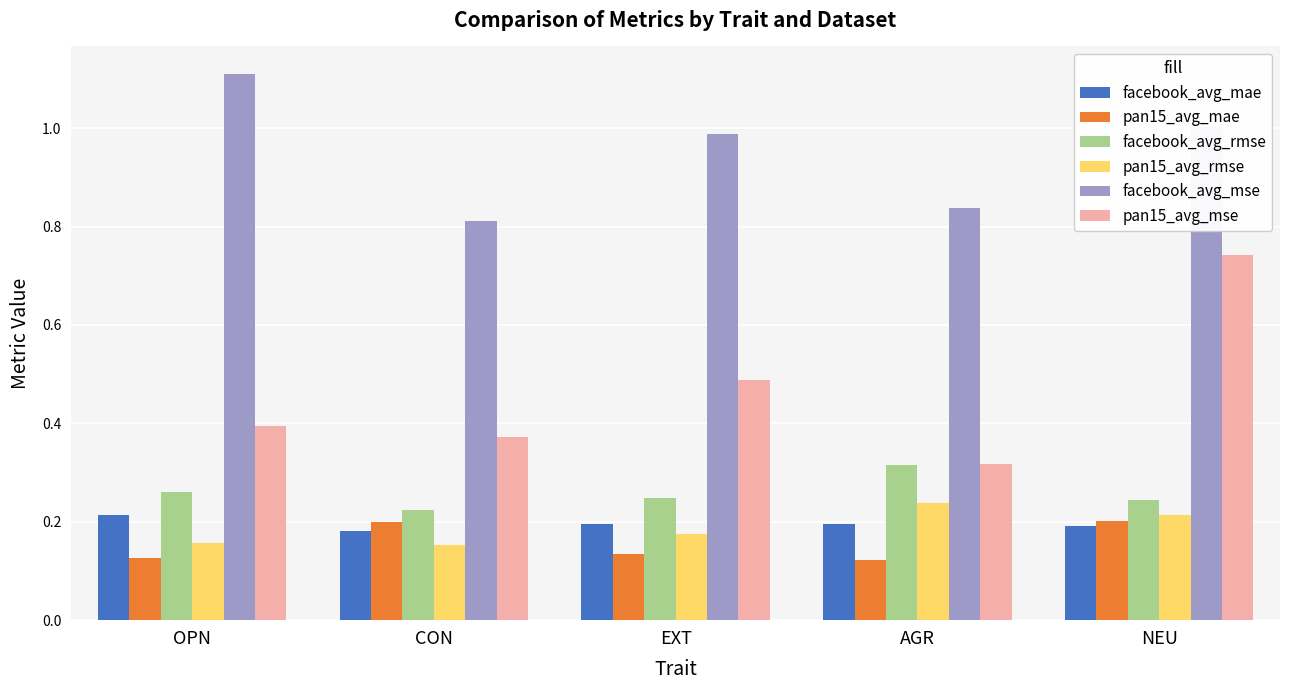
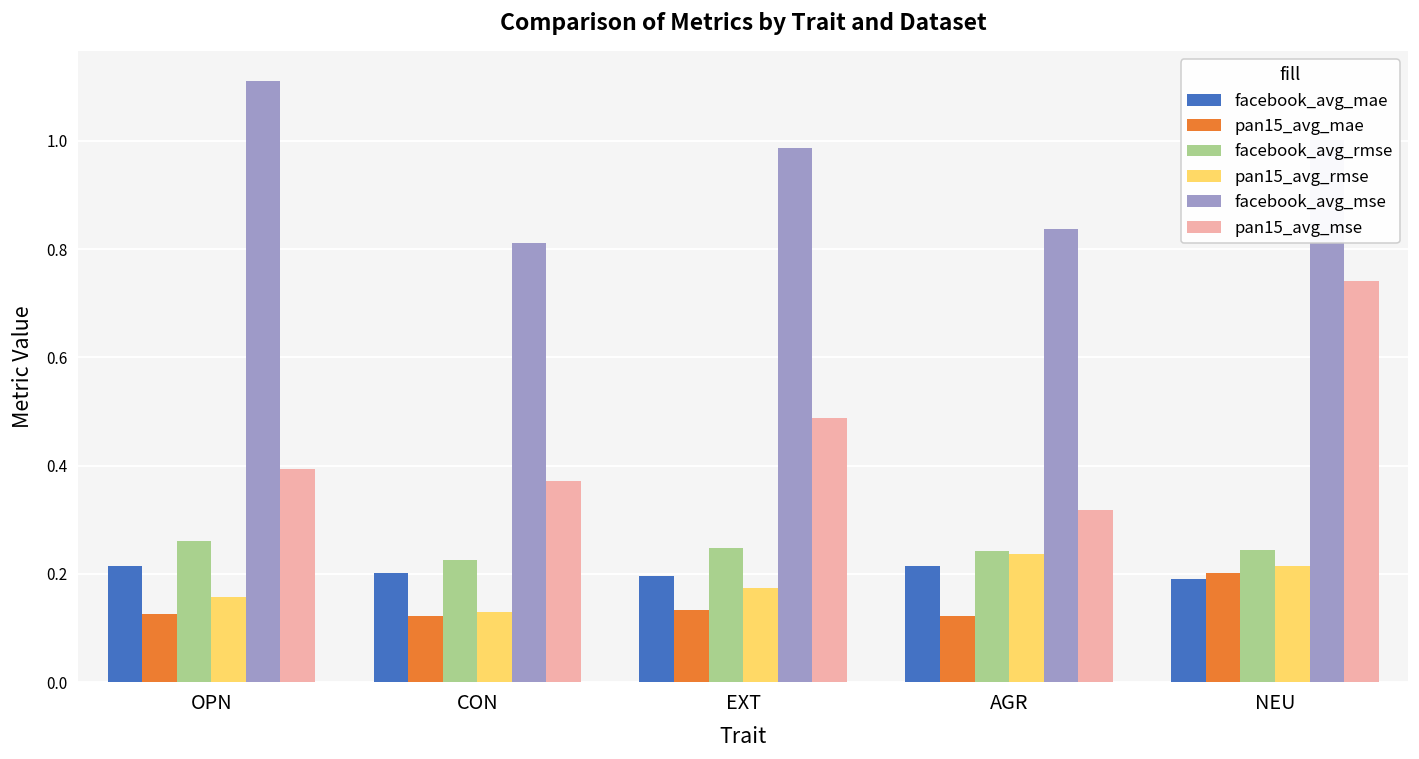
facebook_avg_mae, CON: 0.18 -> 0.20
pan15_avg_mae, CON: 0.20 -> 0.12
pan15_avg_rmse, CON: 0.15 -> 0.13
facebook_avg_mae, AGR: 0.19 -> 0.21
facebook_avg_rmse, AGR: 0.32 -> 0.24
